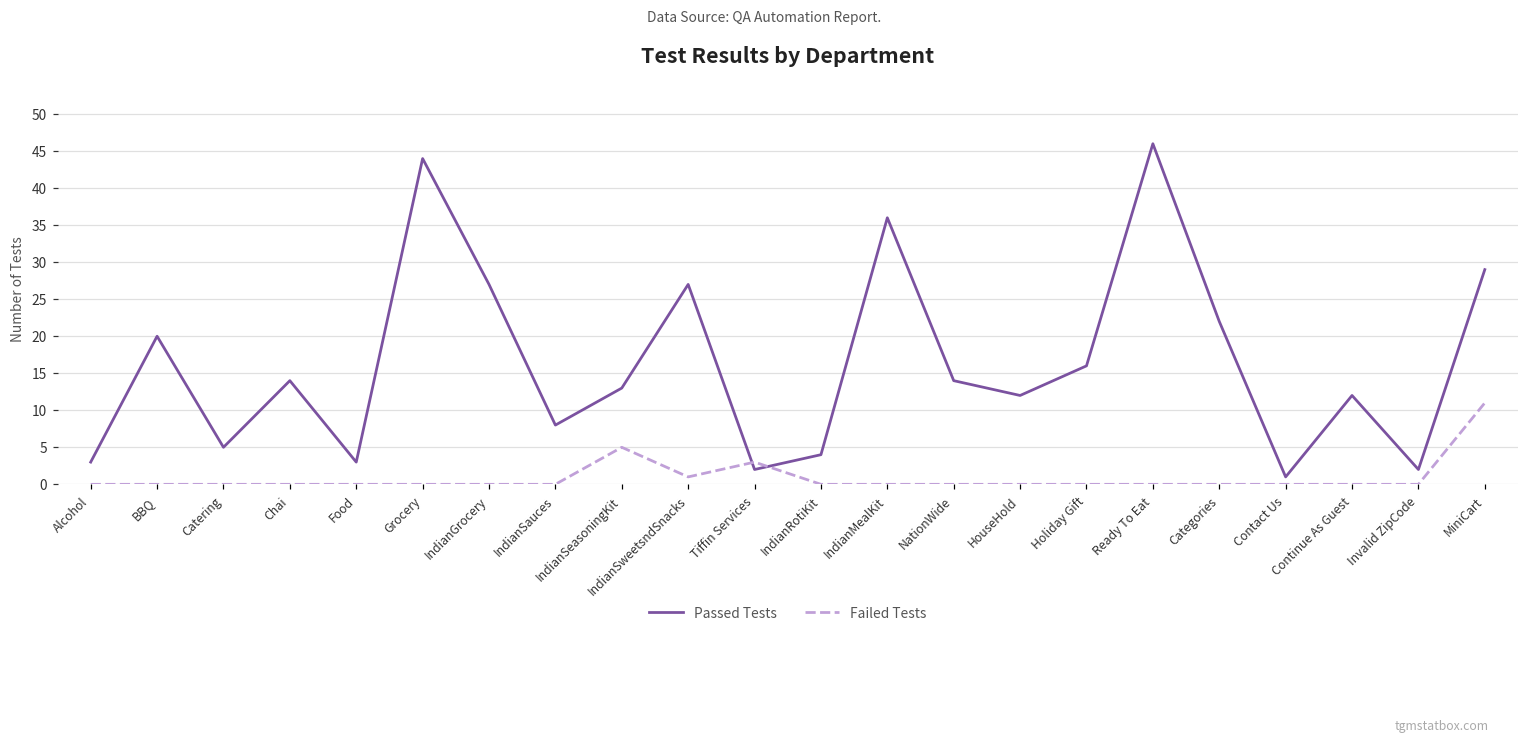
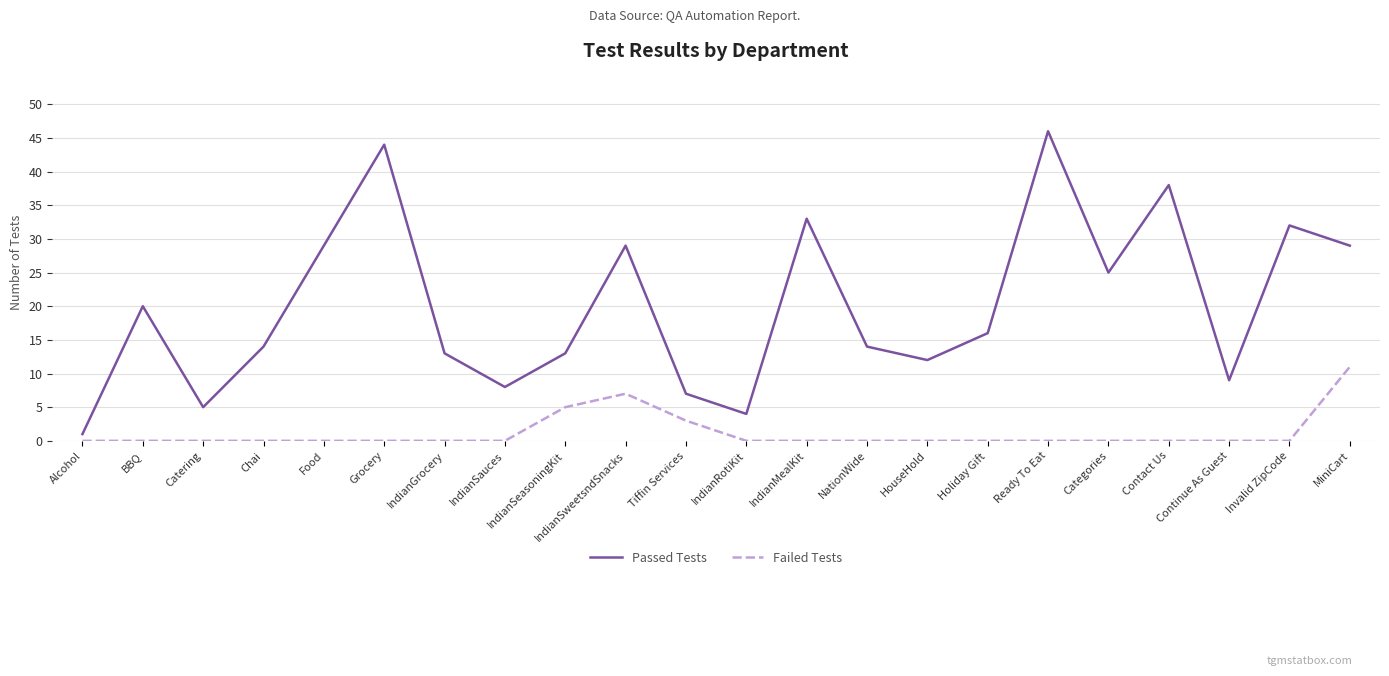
Passed Tests, Alcohol: 3 -> 1
Passed Tests, Food: 3 -> 29
Passed Tests, IndianGrocery: 27 -> 13
Passed Tests, IndianSweetsndSnacks: 27 -> 29
Failed Tests, IndianSweetsndSnacks: 1 -> 7
Passed Tests, Tiffin Services: 2 -> 7
Passed Tests, IndianMealKit: 36 -> 33
Passed Tests, Categories: 22 -> 25
Passed Tests, Contact Us: 1 -> 38
Passed Tests, Continue As Guest: 12 -> 9
Passed Tests, Invalid ZipCode: 2 -> 32
